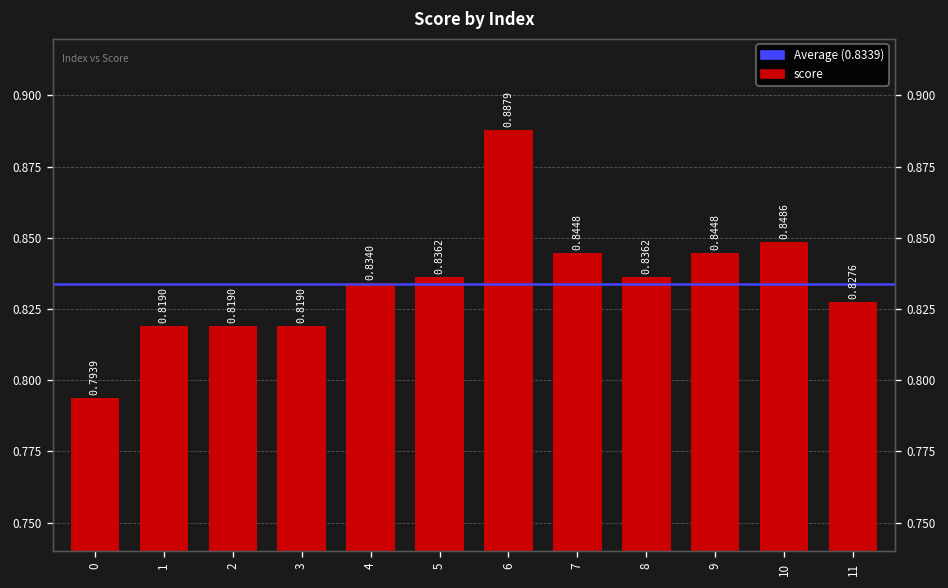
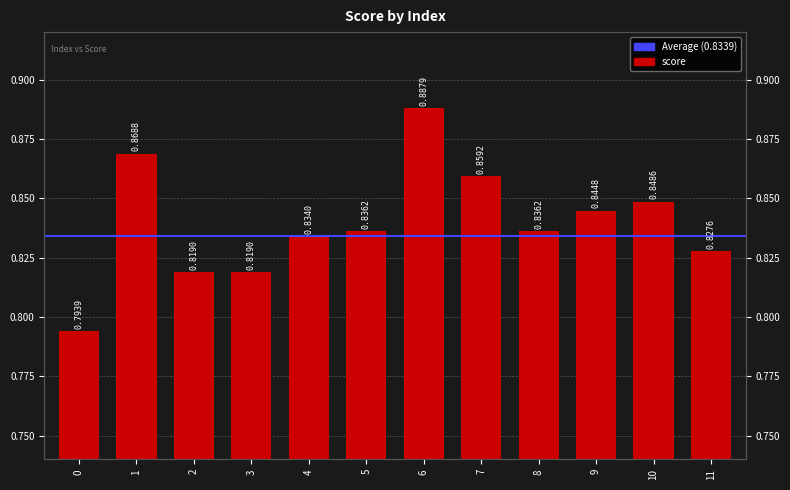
1: 0.8190 -> 0.8688
7: 0.8448 -> 0.8592
